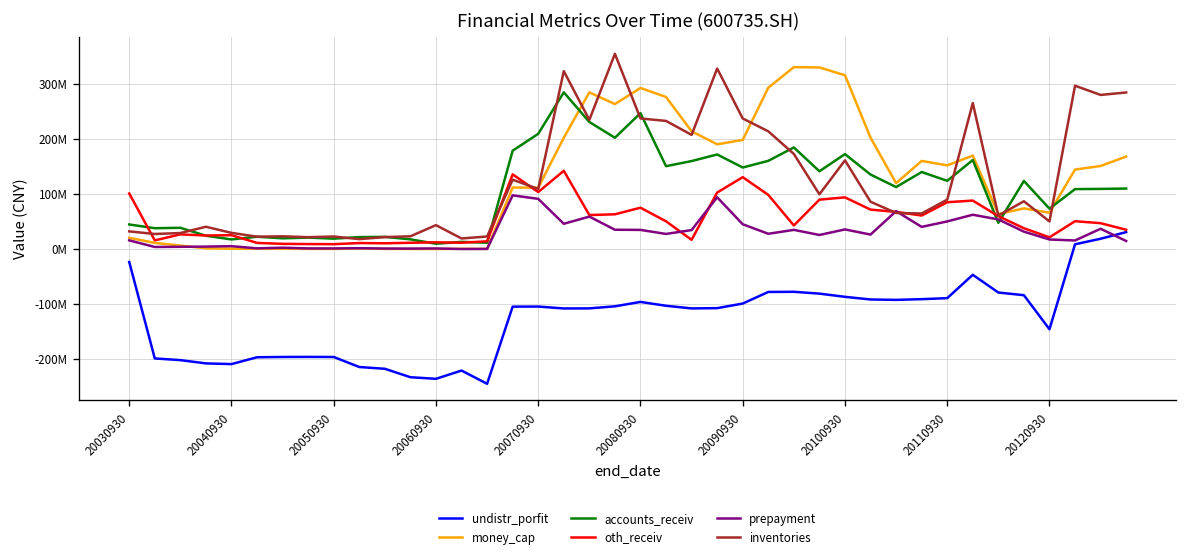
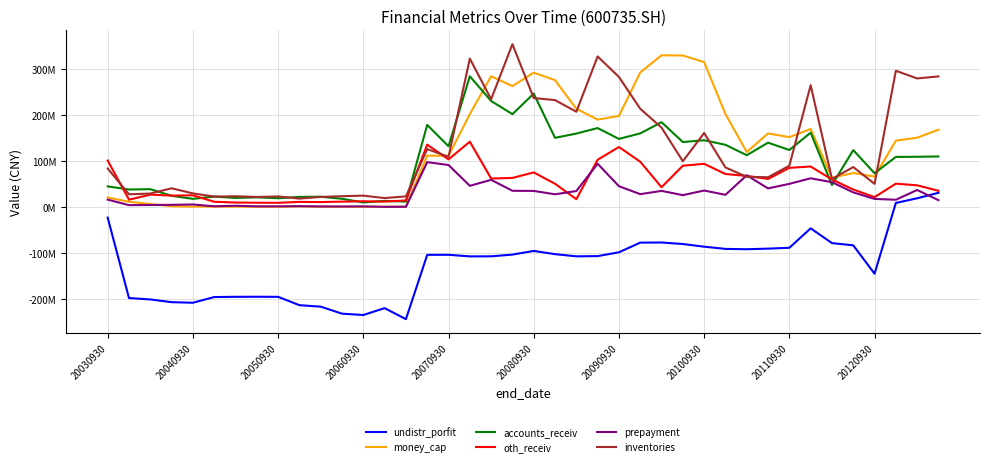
inventories, 20030930: 30000000 -> 80000000
inventories, 20060930: 40000000 -> 20000000
accounts_receiv, 20070930: 210000000 -> 130000000
inventories, 20090930: 240000000 -> 280000000
accounts_receiv, 20100930: 170000000 -> 150000000
